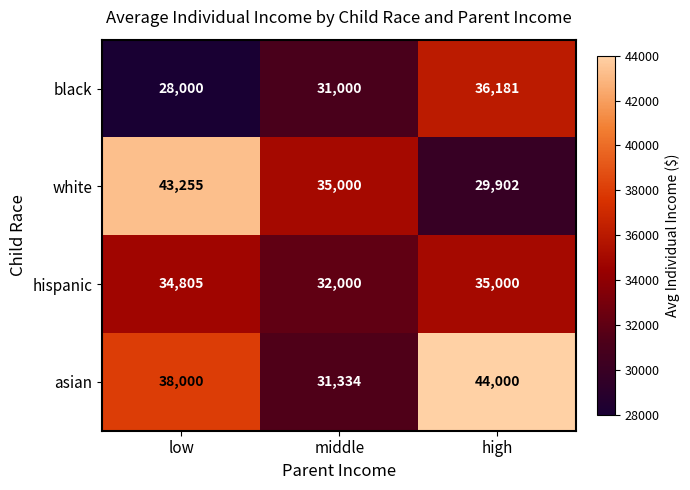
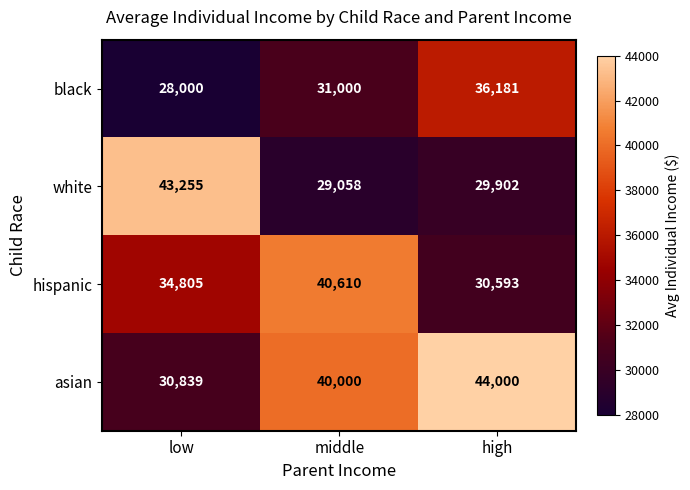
white, middle: 35,000 -> 29,058
hispanic, middle: 32,000 -> 40,610
hispanic, high: 35,000 -> 30,593
asian, low: 38,000 -> 30,839
asian, middle: 31,334 -> 40,000
